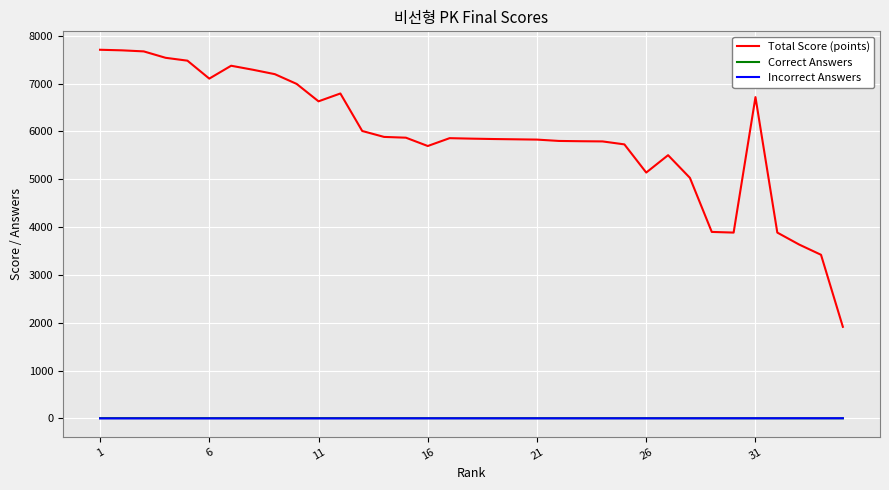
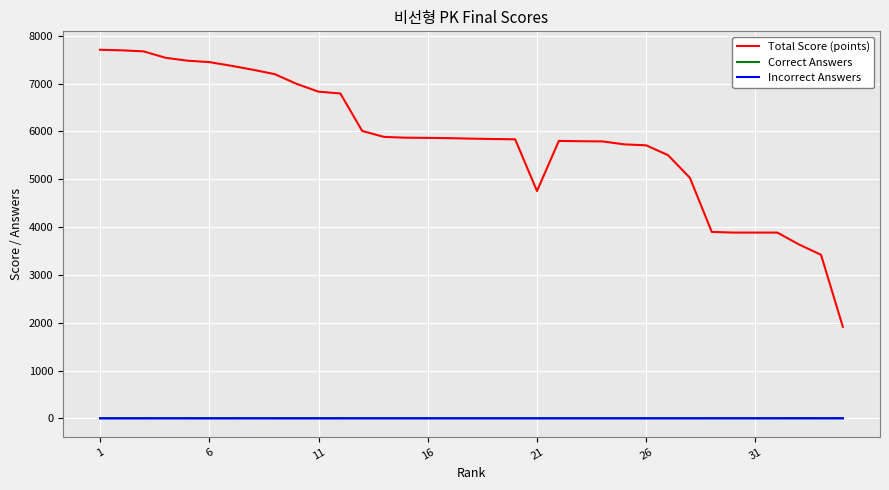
Total Score (points), 6: 7100 -> 7400
Total Score (points), 11: 6600 -> 6800
Total Score (points), 16: 5700 -> 5900
Total Score (points), 21: 5800 -> 4800
Total Score (points), 26: 5100 -> 5700
Total Score (points), 31: 6700 -> 3900
